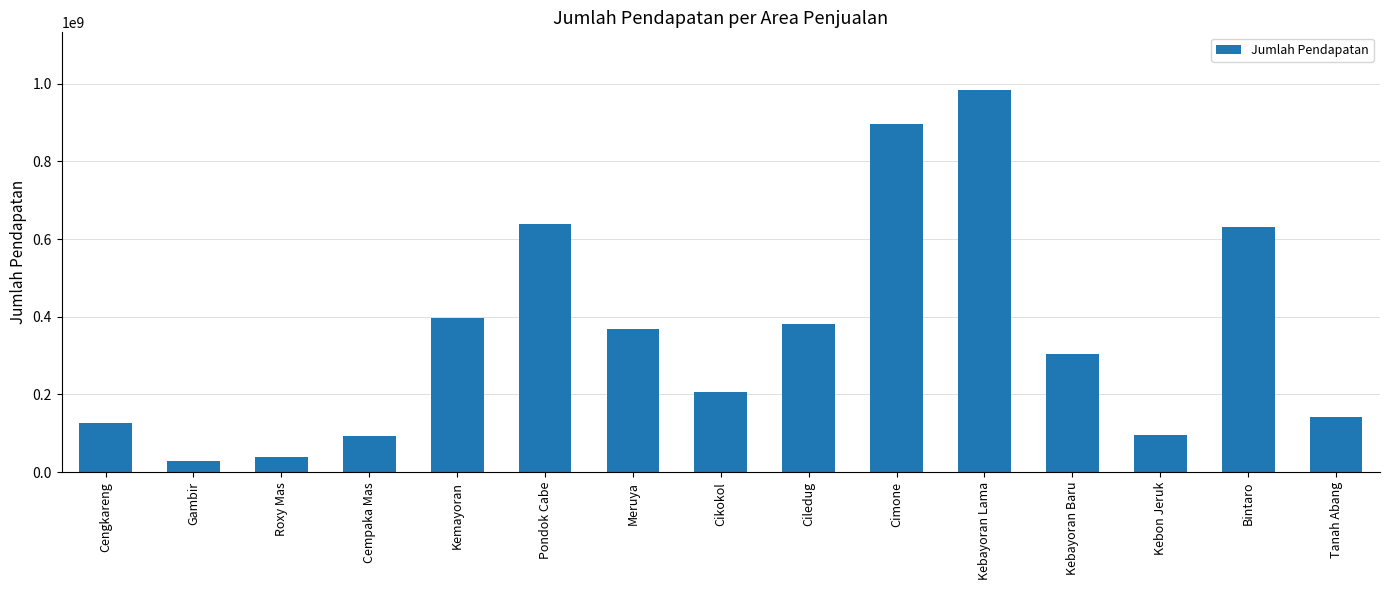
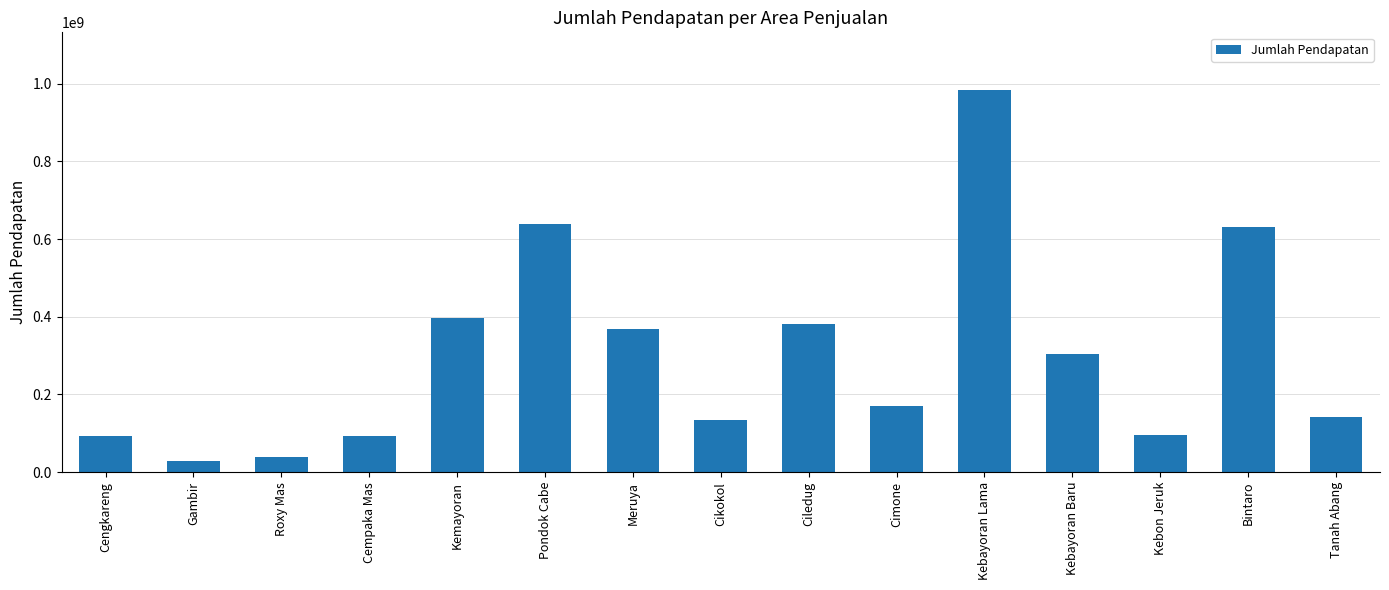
Cengkareng: 130000000 -> 90000000
Cikokol: 210000000 -> 140000000
Cimone: 900000000 -> 170000000
